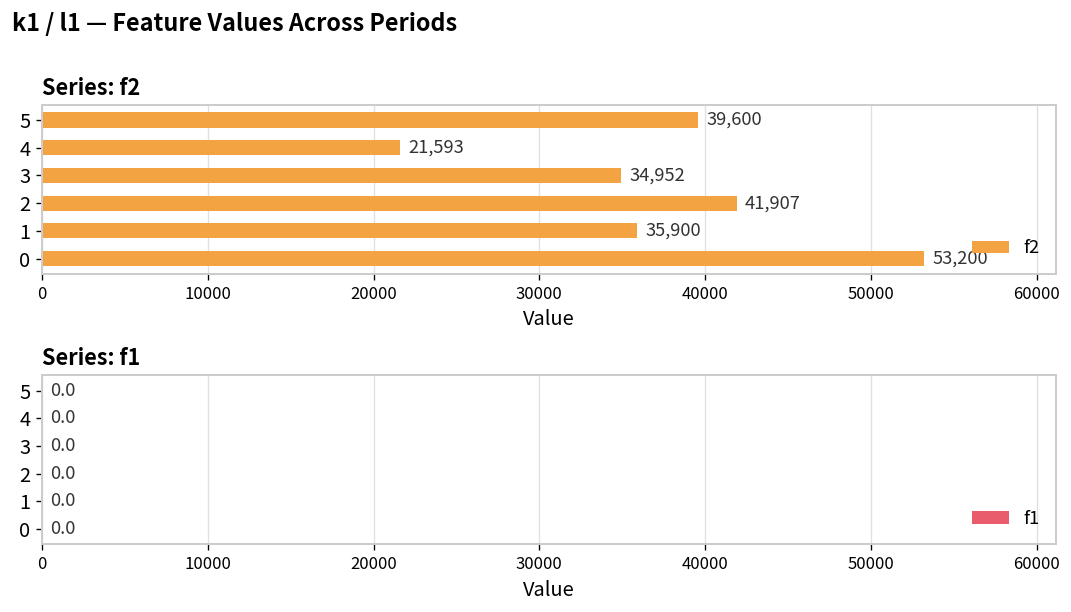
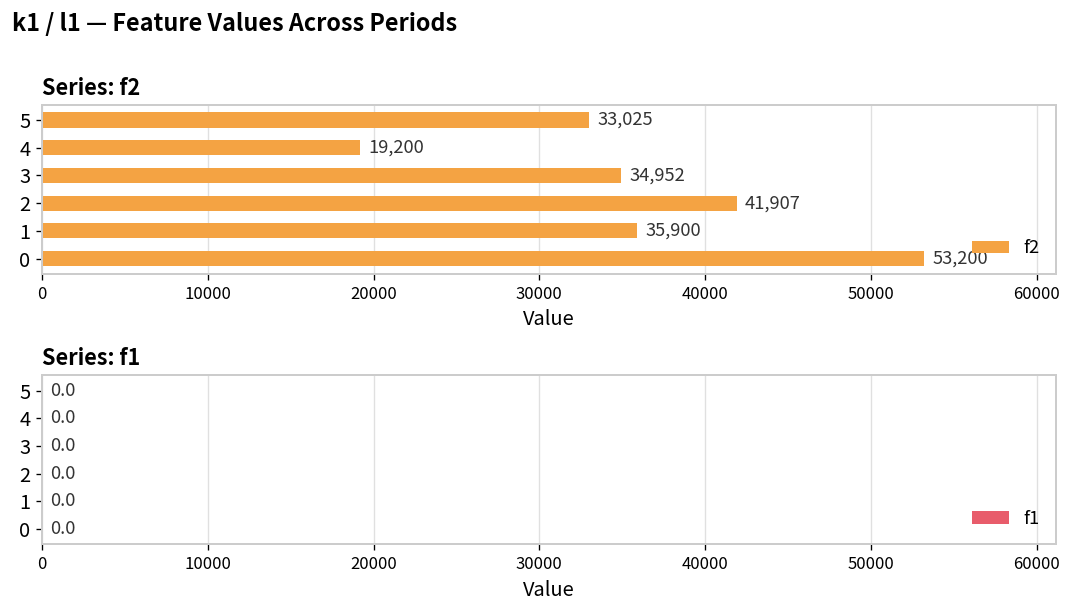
Series: f2, 5: 39,600 -> 33,025
Series: f2, 4: 21,593 -> 19,200
